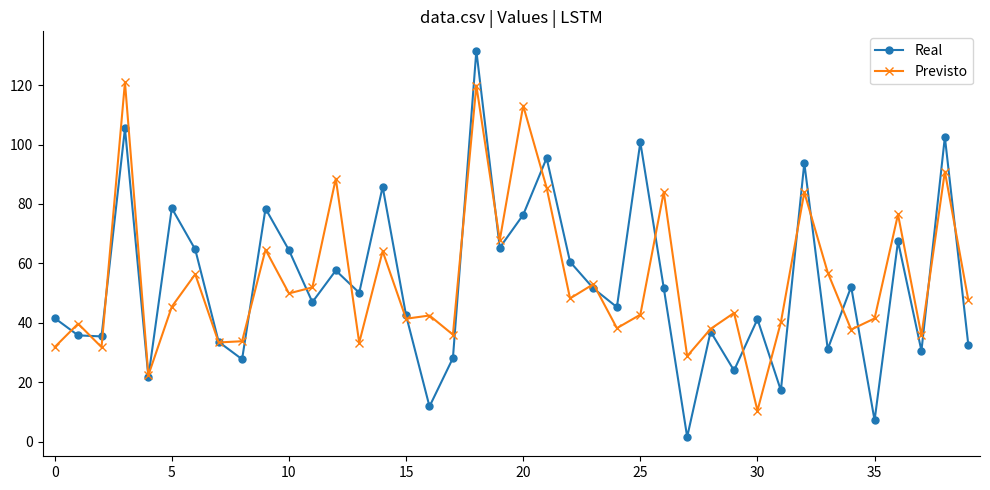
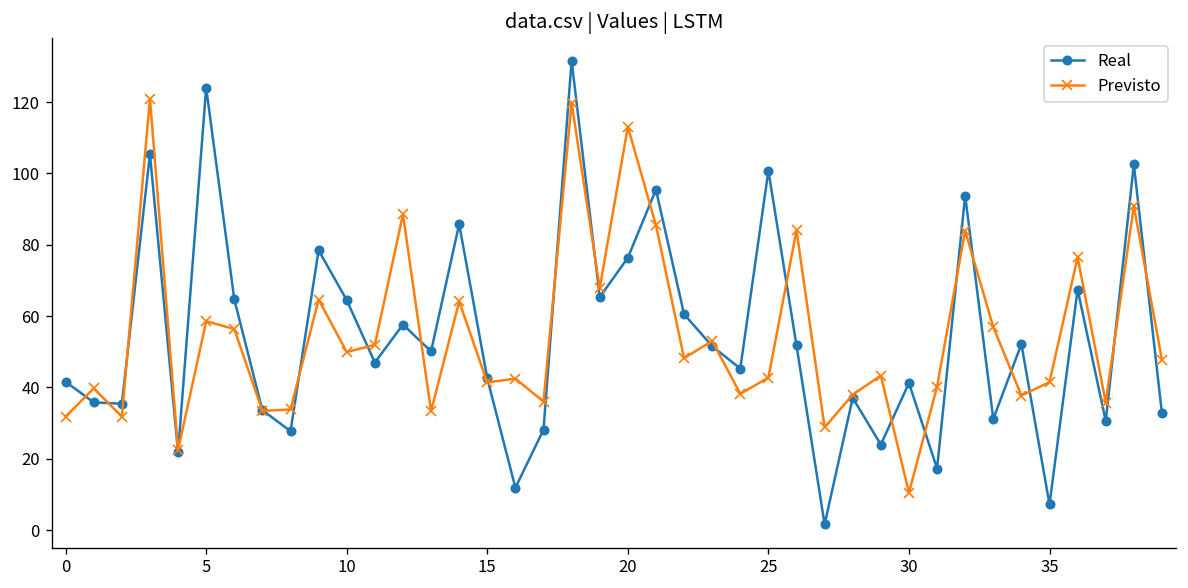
Real, 5: 79 -> 124
Previsto, 5: 45 -> 59
